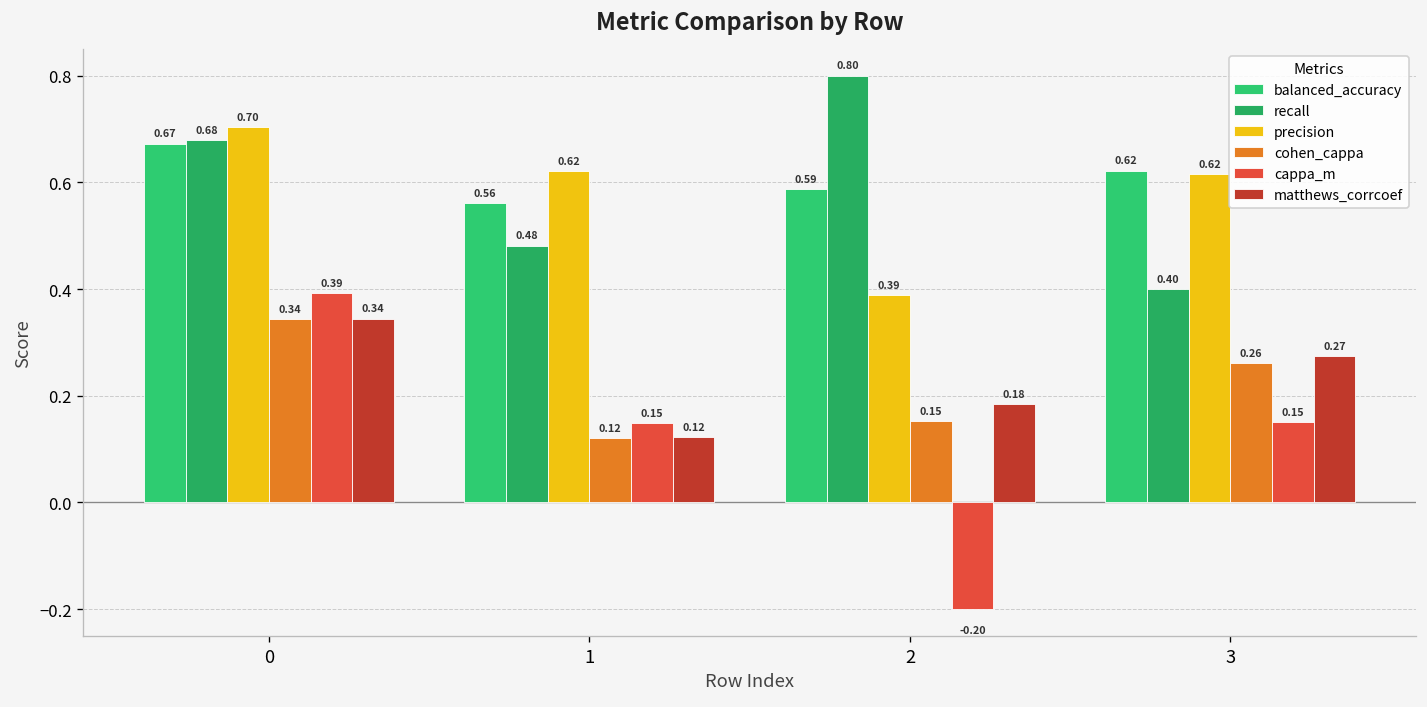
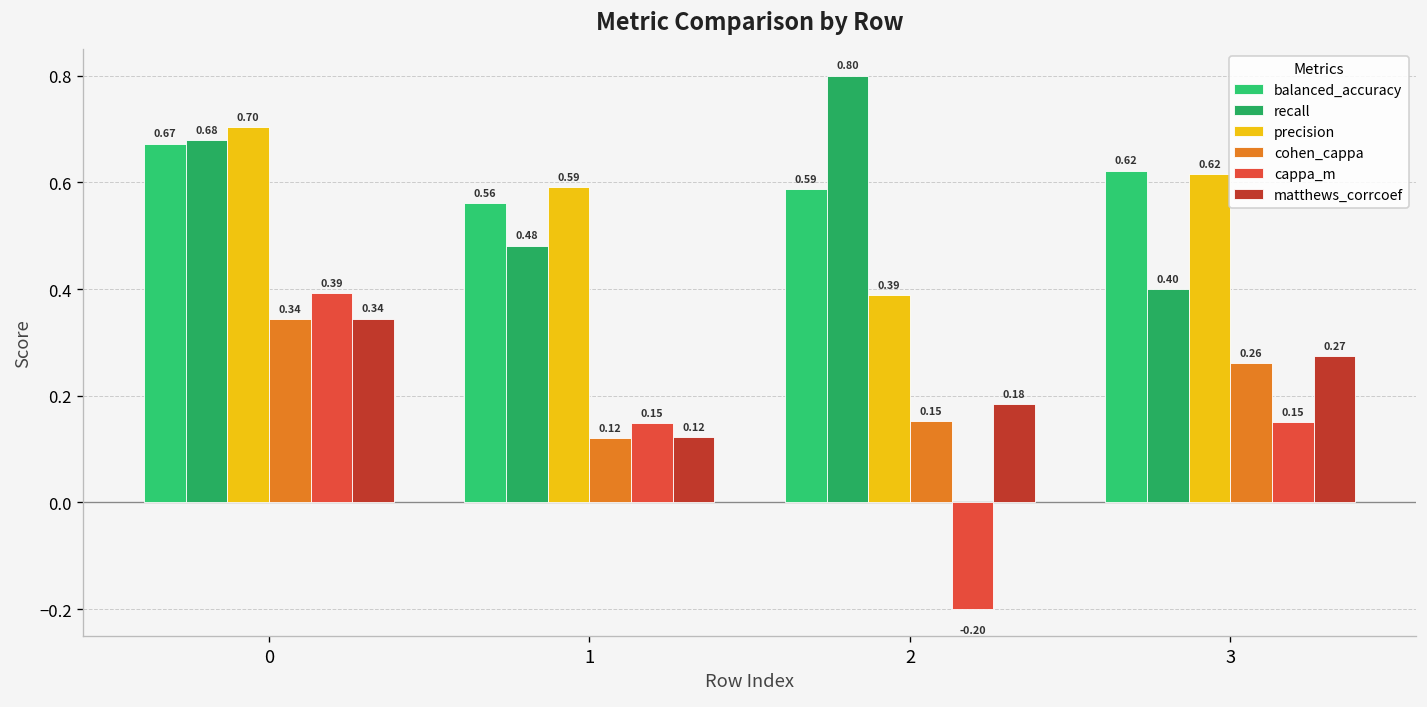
precision, 1: 0.62 -> 0.59
